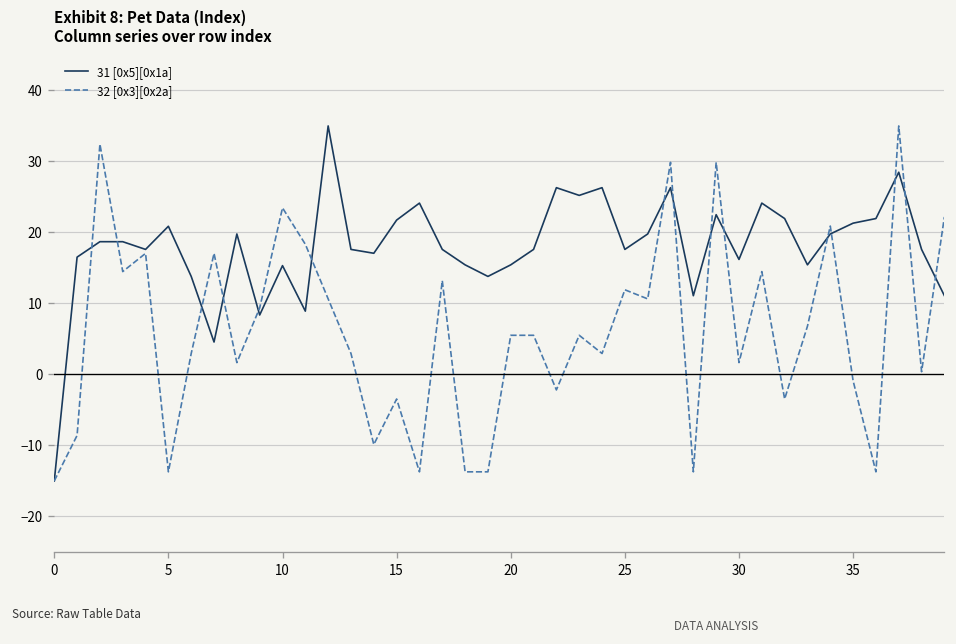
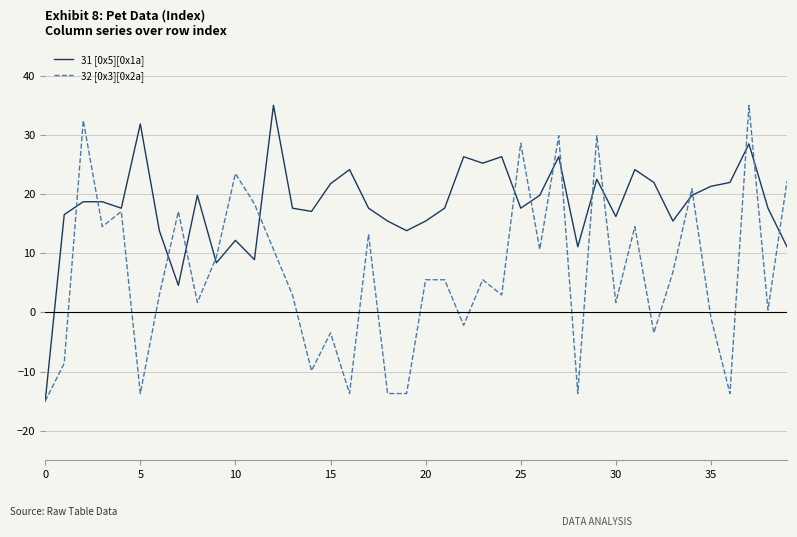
31 [0x5][0x1a], 5: 21 -> 32
31 [0x5][0x1a], 10: 15 -> 12
32 [0x3][0x2a], 25: 12 -> 29
